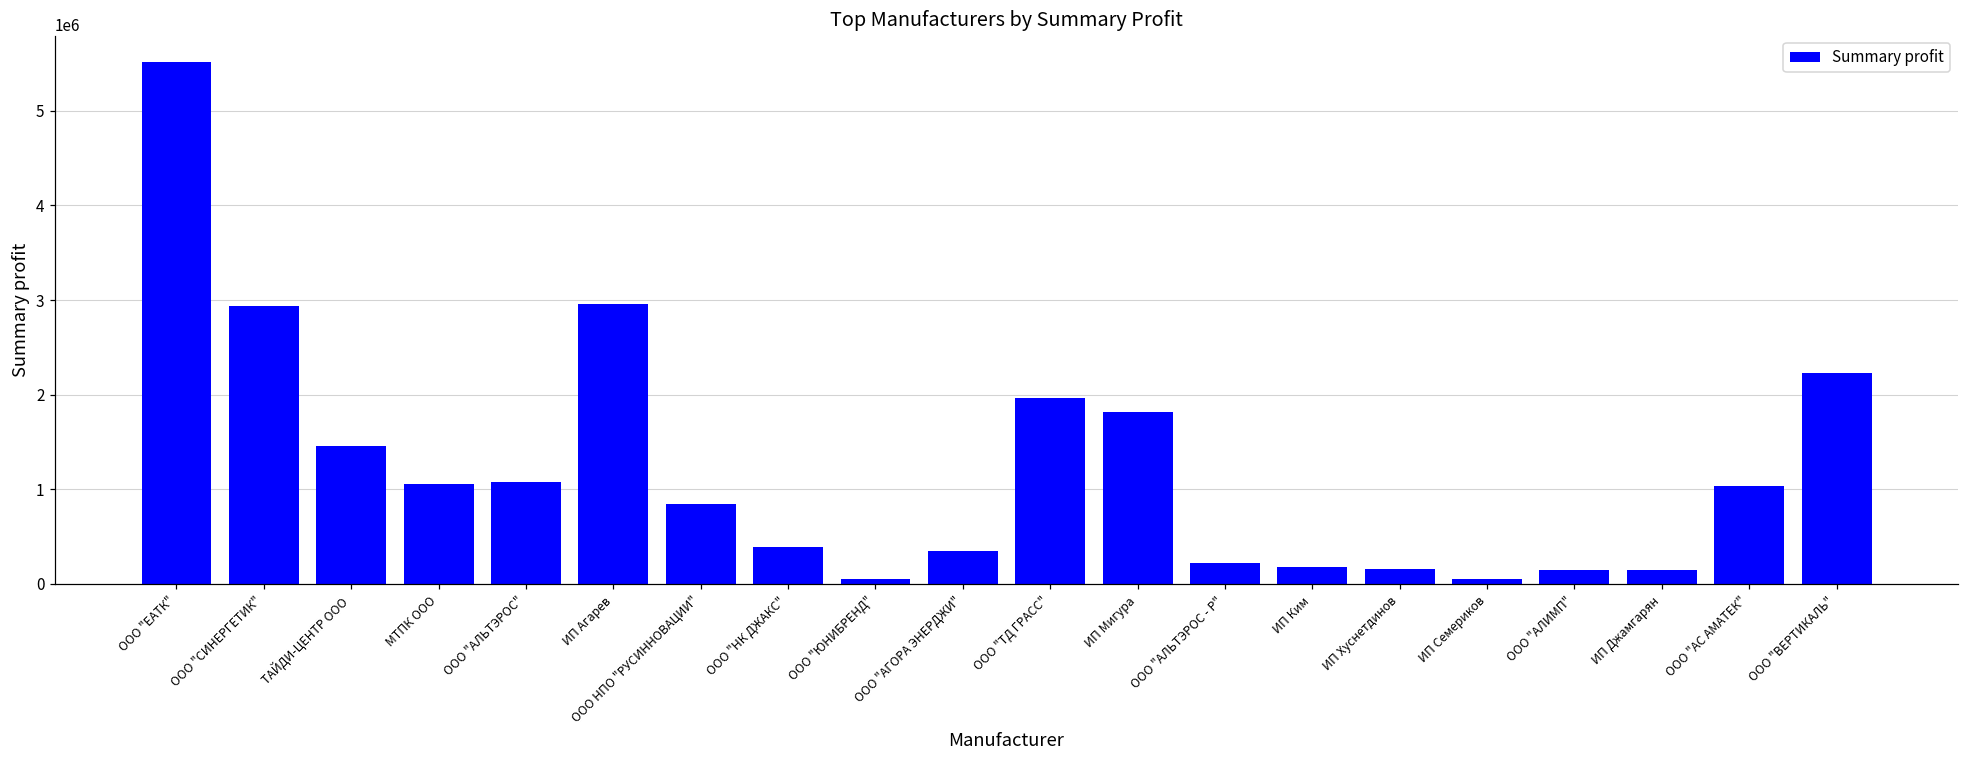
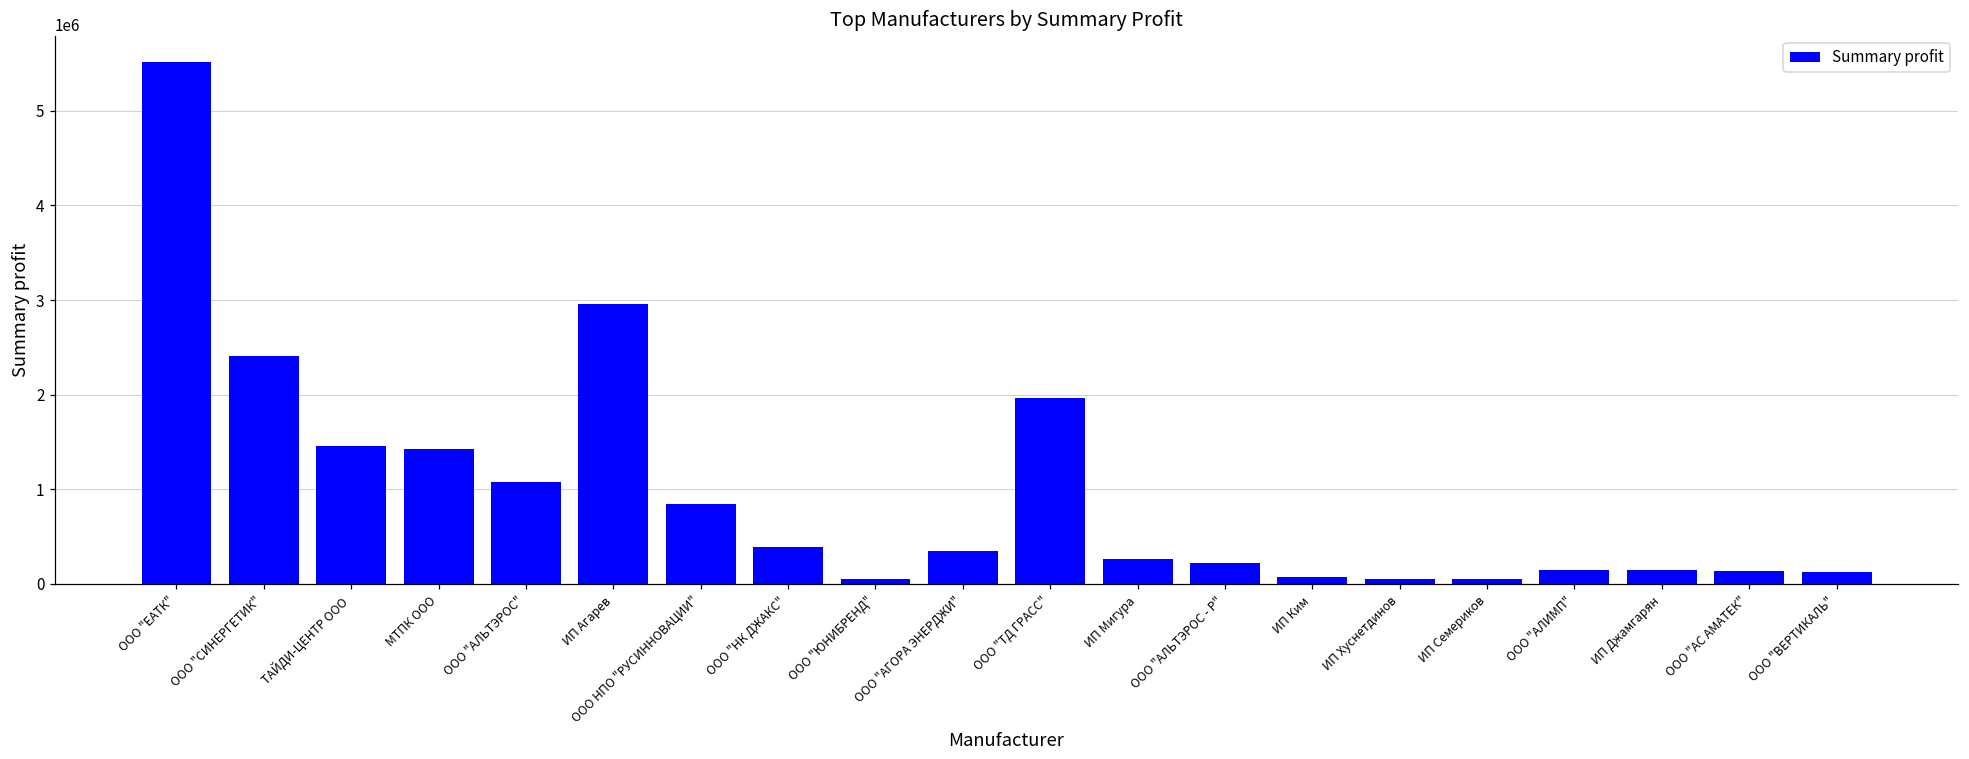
ООО "СИНЕРГЕТИК": 2900000 -> 2400000
МТПК ООО: 1100000 -> 1400000
ИП Мигура: 1800000 -> 300000
ИП Ким: 200000 -> 100000
ИП Хуснетдинов: 200000 -> 100000
ООО "АС АМАТЕК": 1000000 -> 100000
ООО "ВЕРТИКАЛЬ": 2200000 -> 100000
